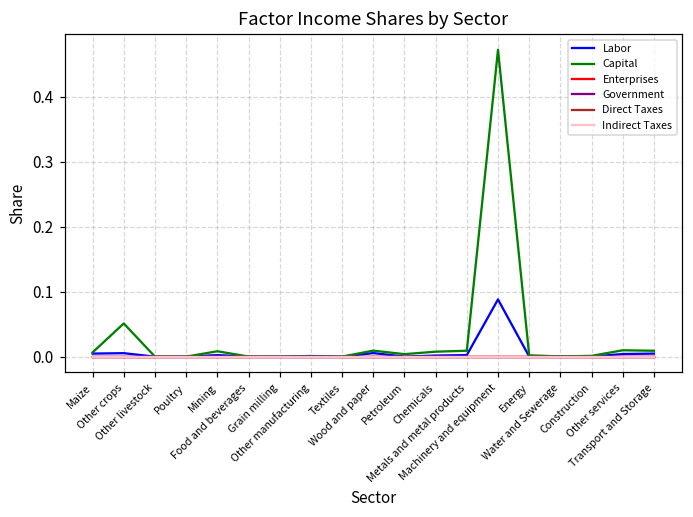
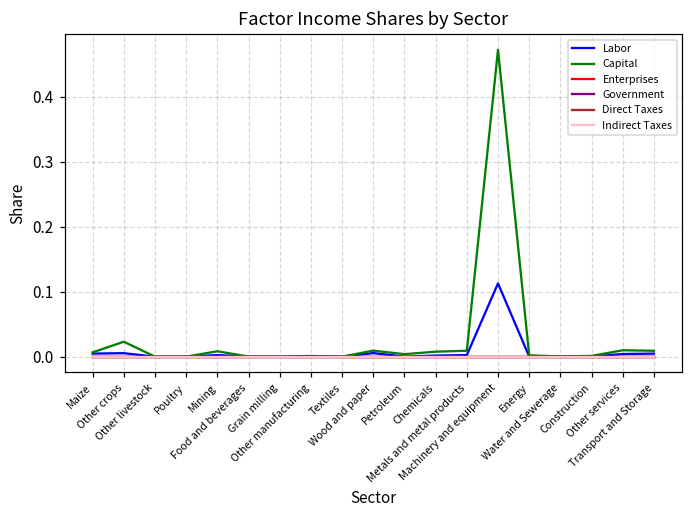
Capital, Other crops: 0.05 -> 0.02
Labor, Machinery and equipment: 0.09 -> 0.11
